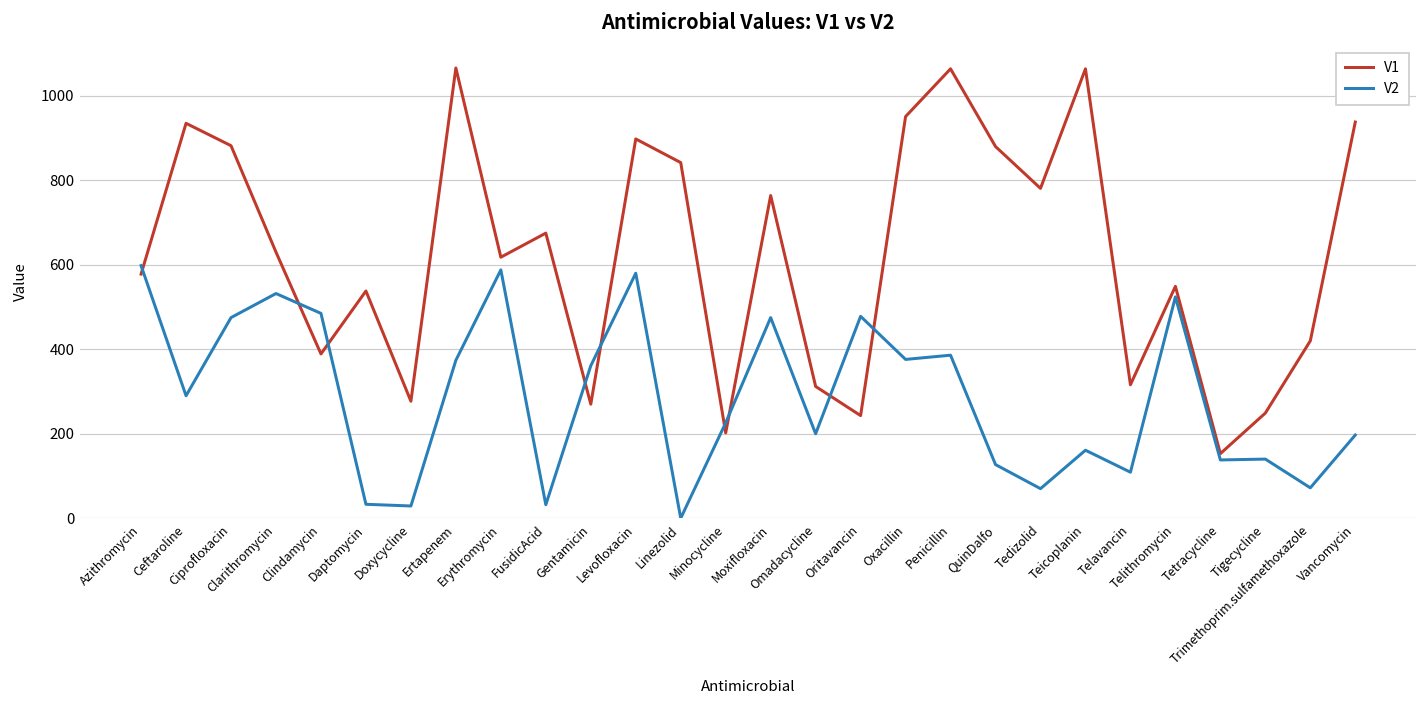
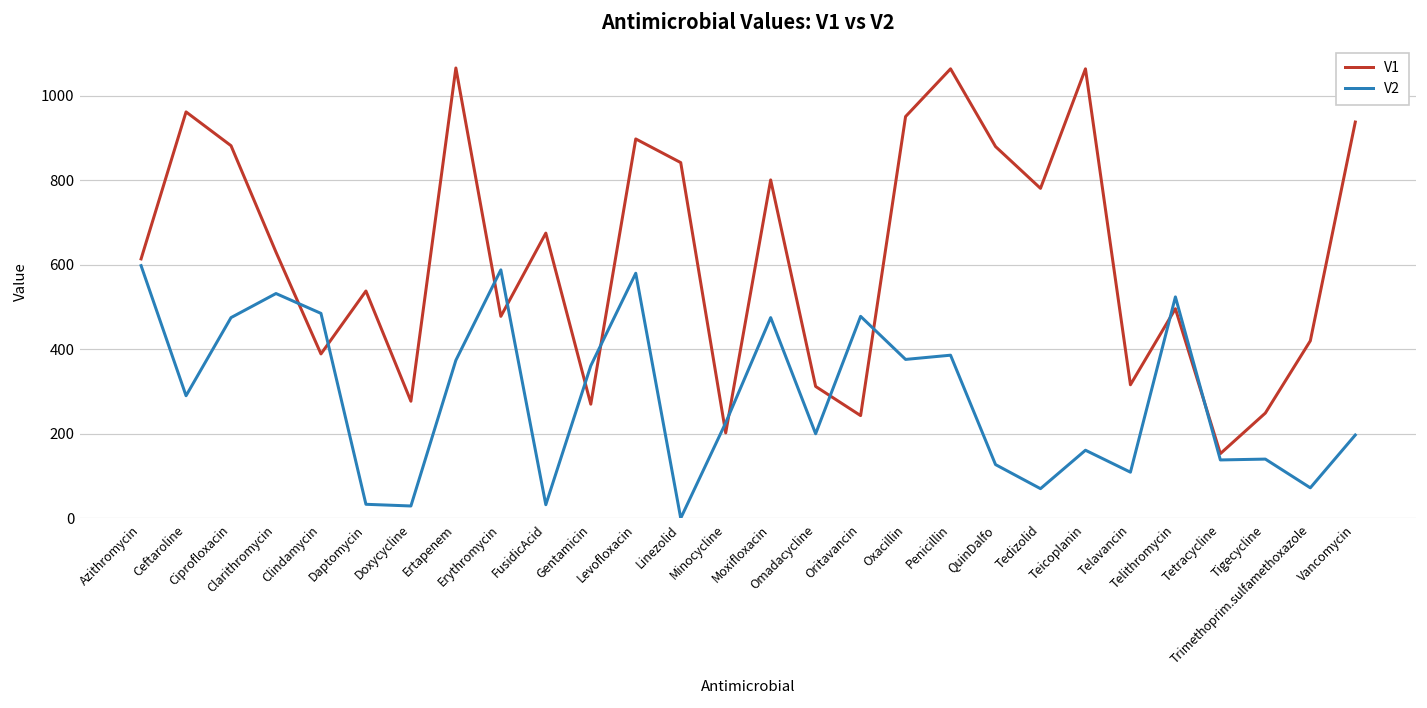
V1, Azithromycin: 580 -> 610
V1, Ceftaroline: 940 -> 960
V1, Erythromycin: 620 -> 480
V1, Moxifloxacin: 760 -> 800
V1, Telithromycin: 550 -> 500
